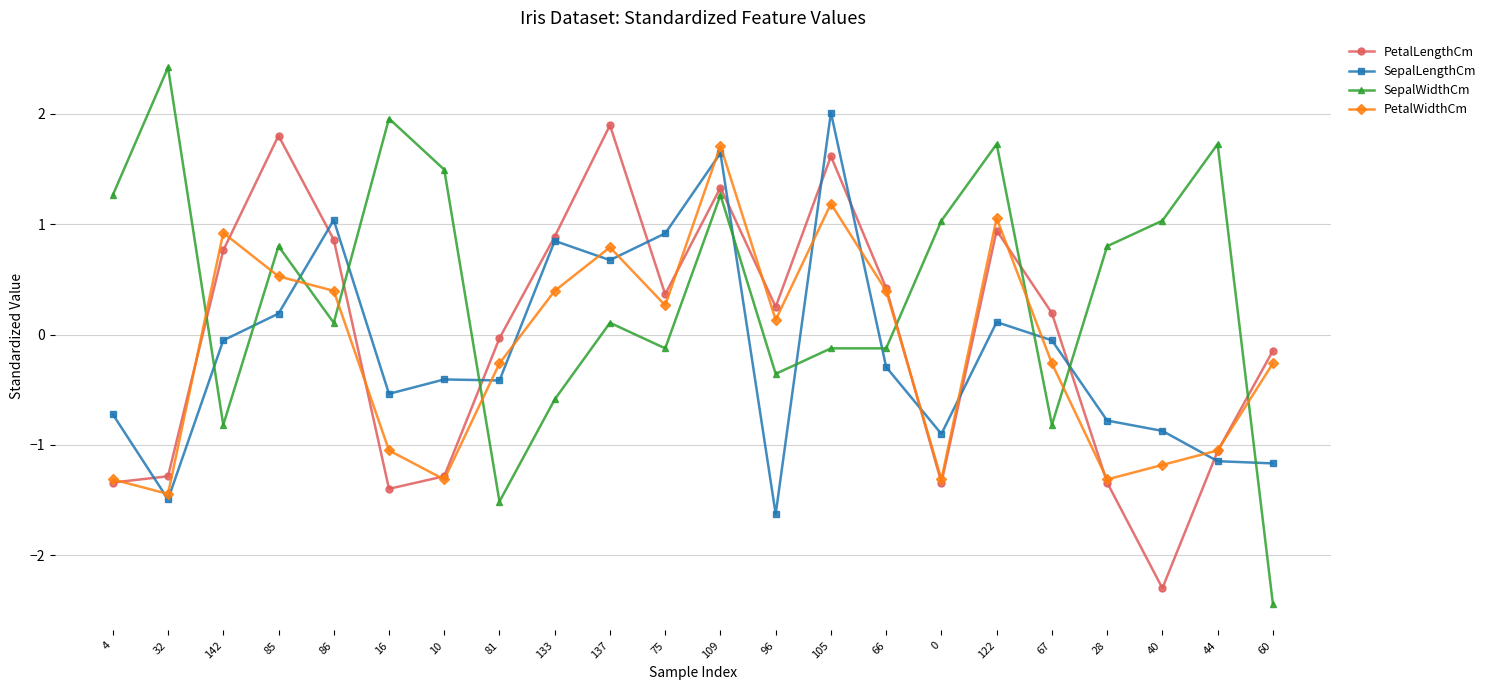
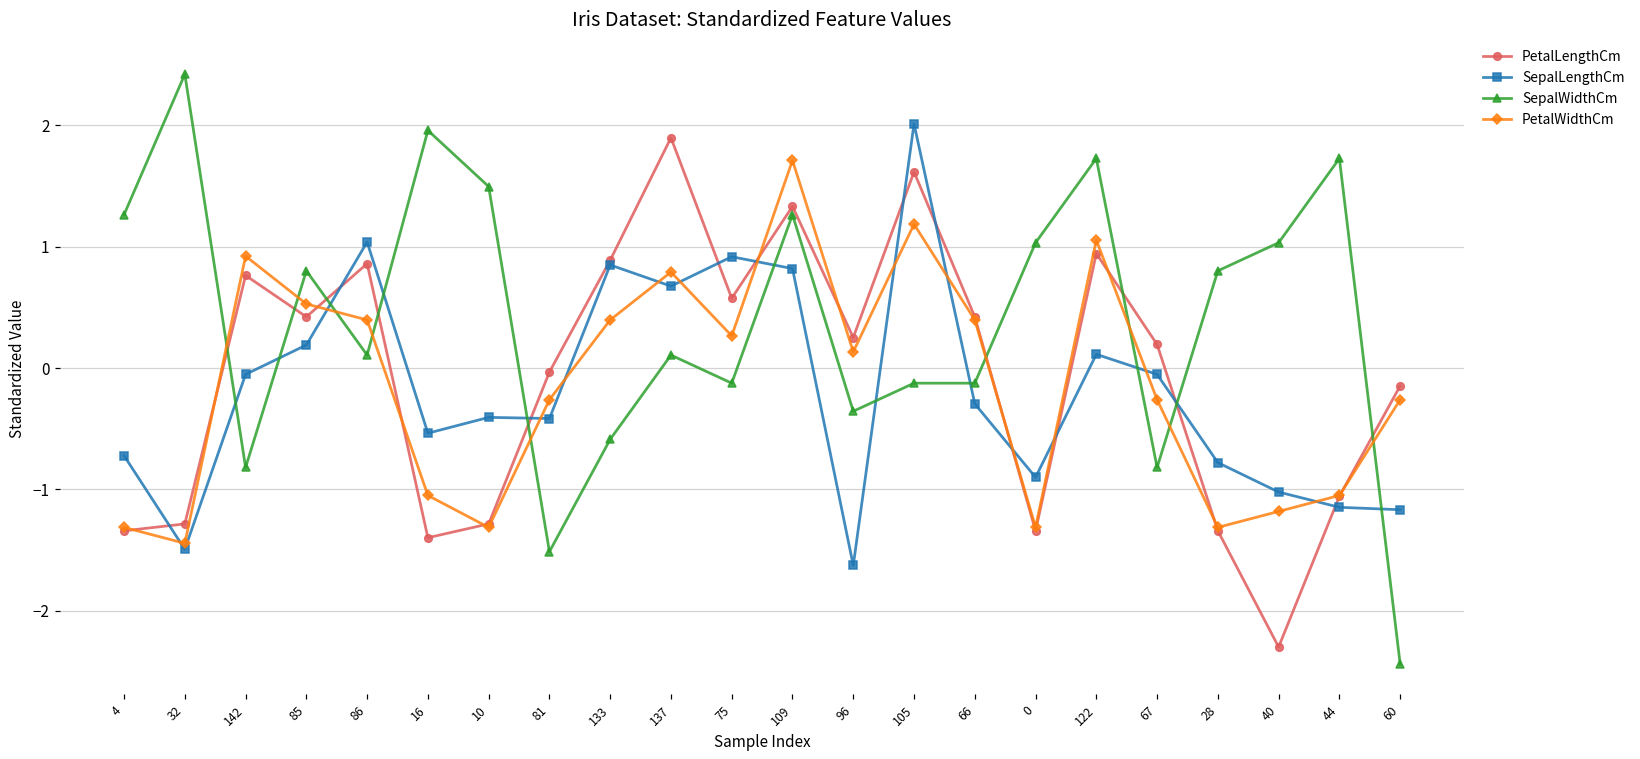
PetalLengthCm, 85: 1.80 -> 0.42
PetalLengthCm, 75: 0.36 -> 0.57
SepalLengthCm, 109: 1.64 -> 0.82
SepalLengthCm, 40: -0.87 -> -1.02
